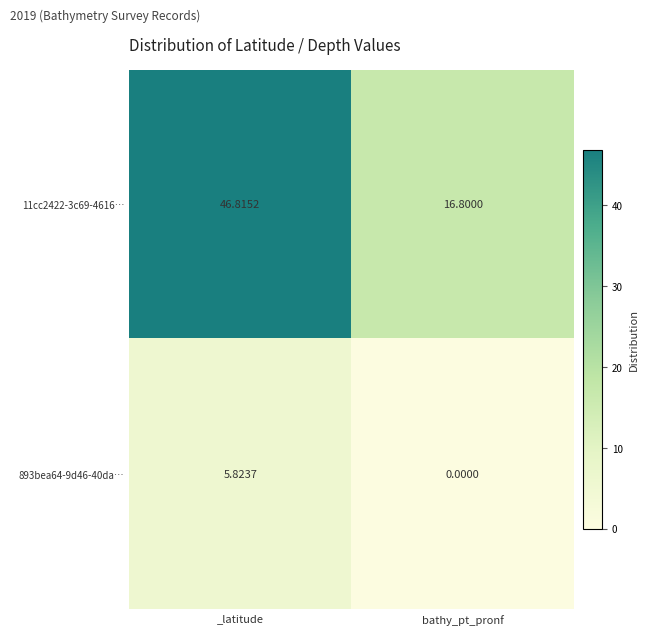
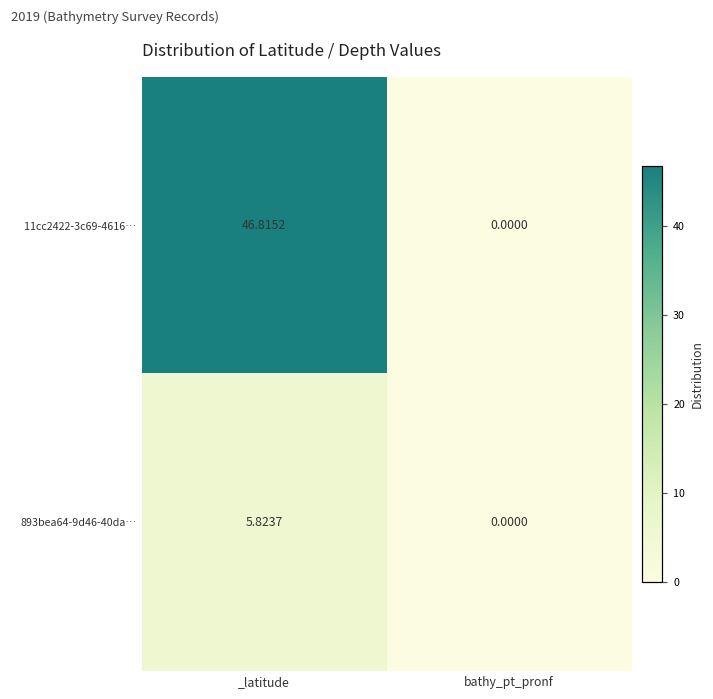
11cc2422-3c69-4616…, bathy_pt_pronf: 16.8000 -> 0.0000
